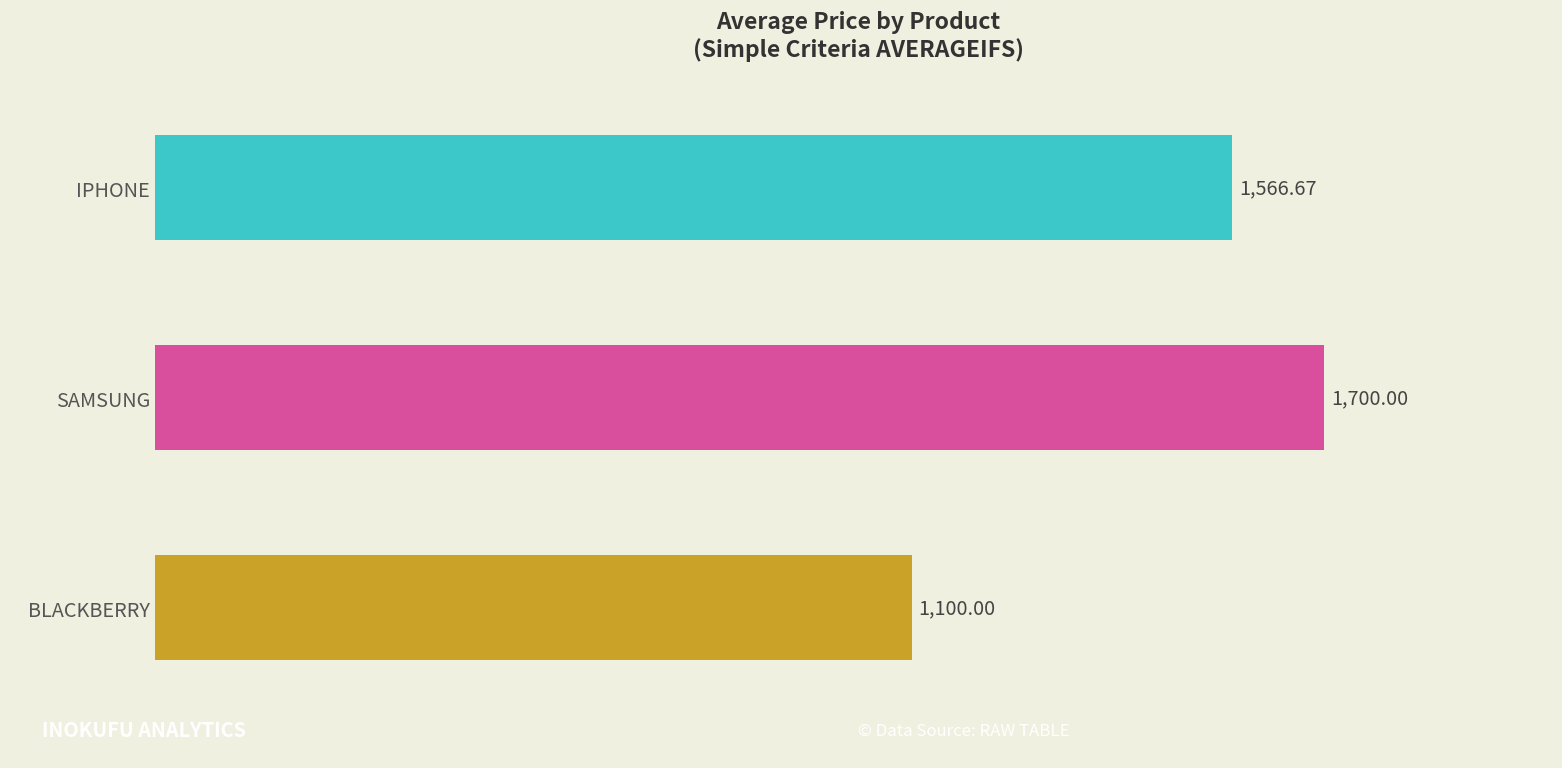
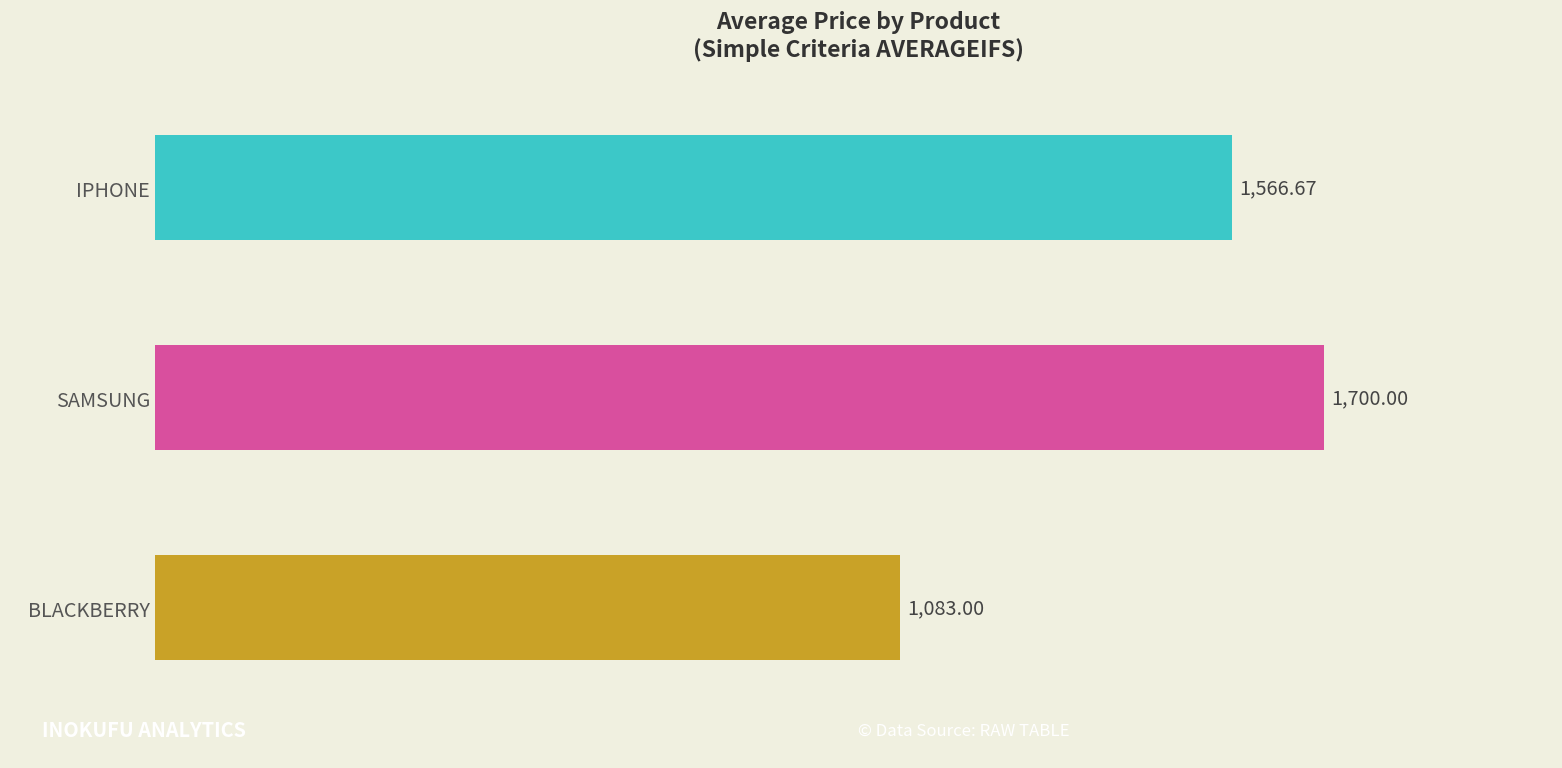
BLACKBERRY: 1,100.00 -> 1,083.00
